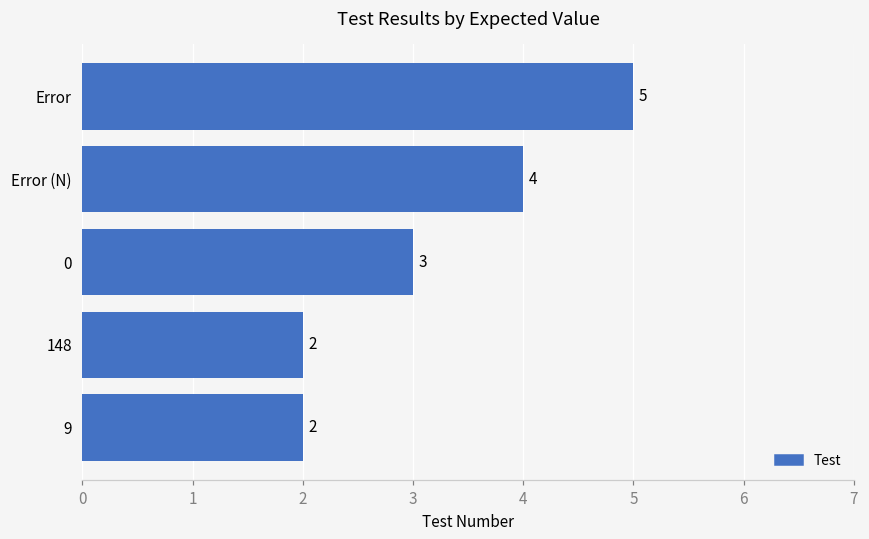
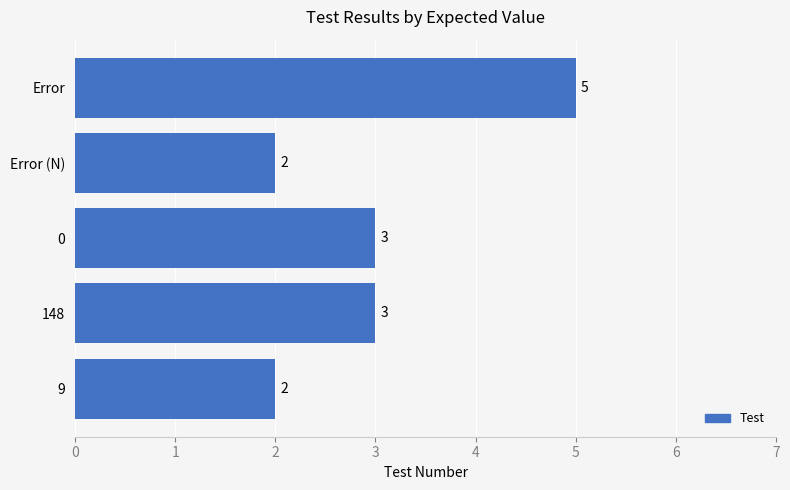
Error (N): 4 -> 2
148: 2 -> 3
